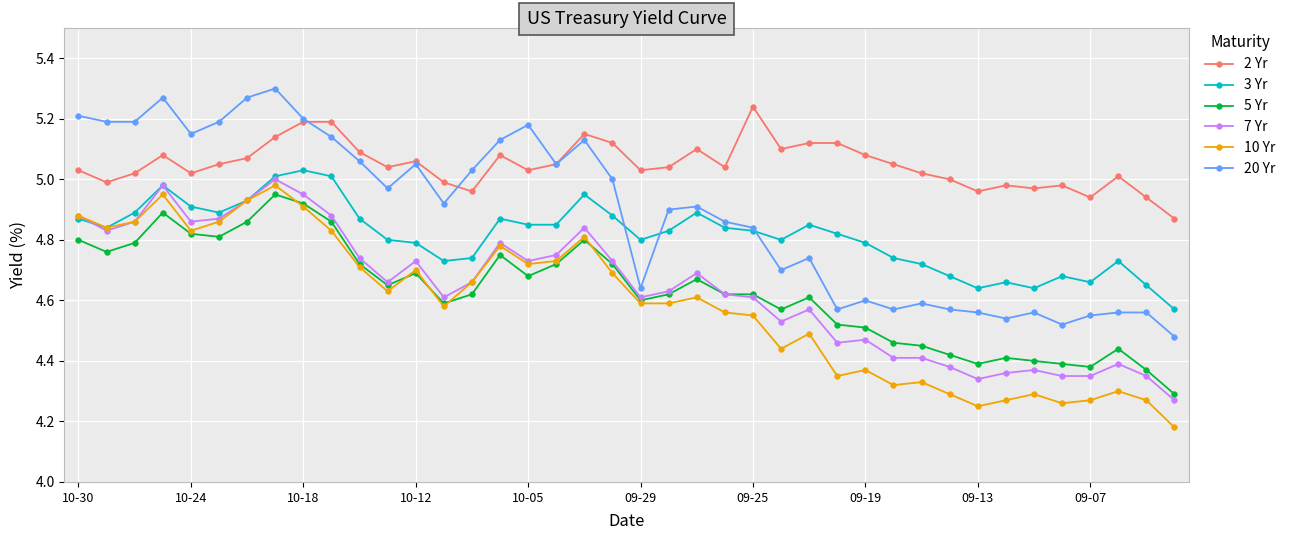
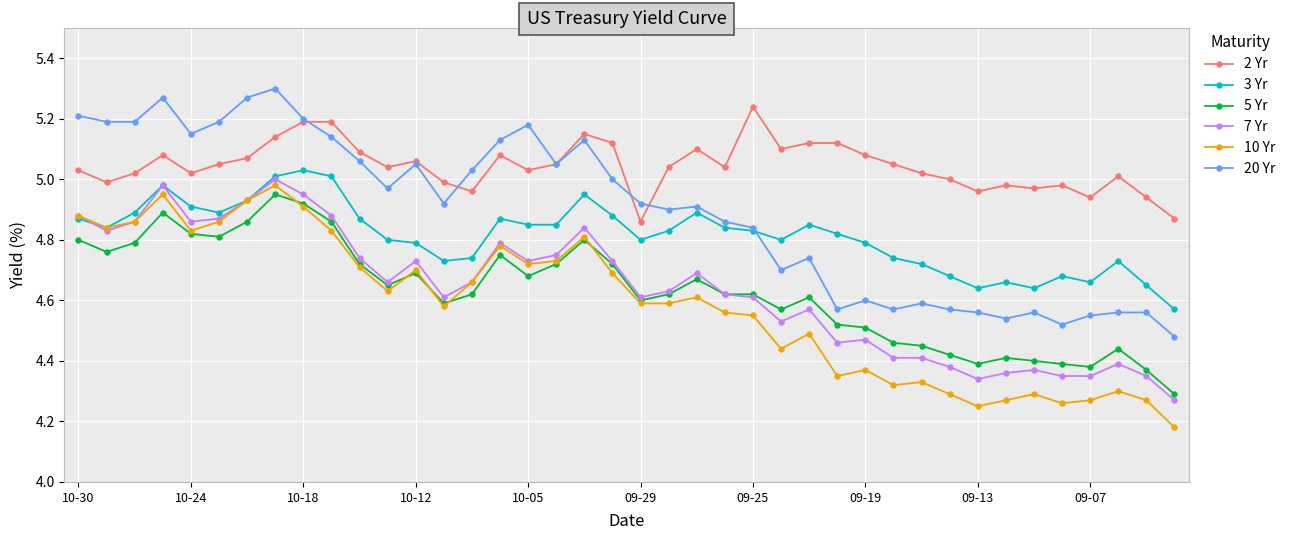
2 Yr, 09-29: 5.03 -> 4.86
20 Yr, 09-29: 4.64 -> 4.92
